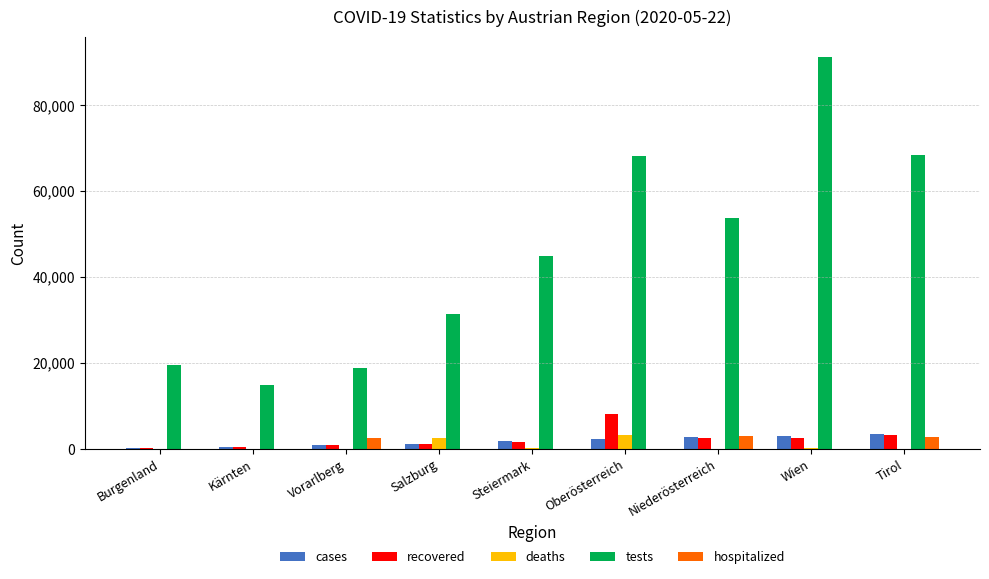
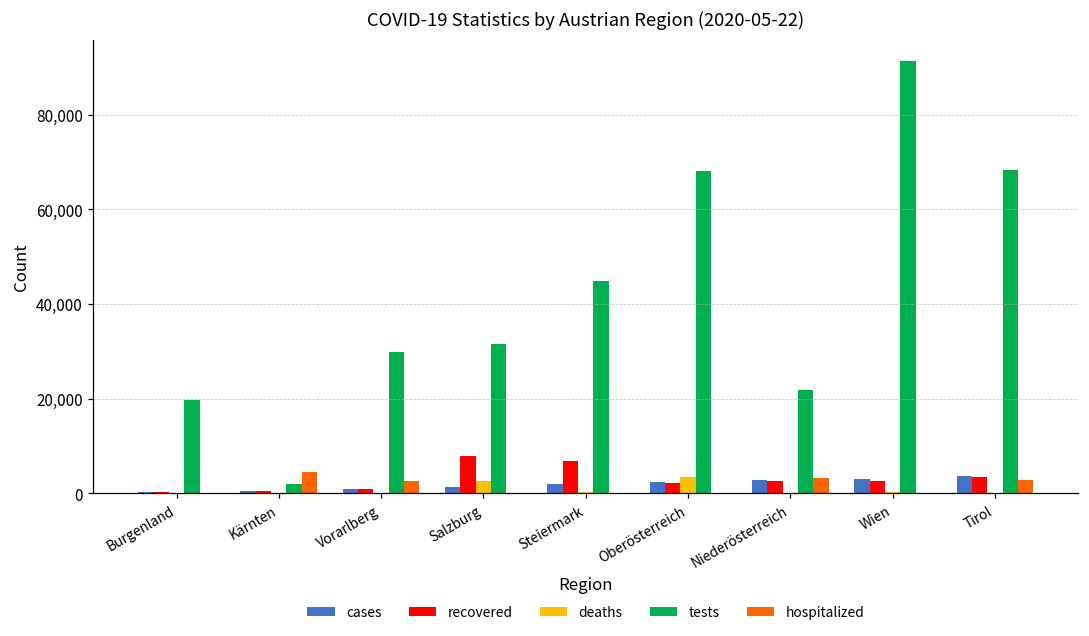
tests, Kärnten: 15,000 -> 2,000
hospitalized, Kärnten: 0 -> 4,000
tests, Vorarlberg: 19,000 -> 30,000
recovered, Salzburg: 1,000 -> 8,000
recovered, Steiermark: 2,000 -> 7,000
recovered, Oberösterreich: 8,000 -> 2,000
tests, Niederösterreich: 54,000 -> 22,000
